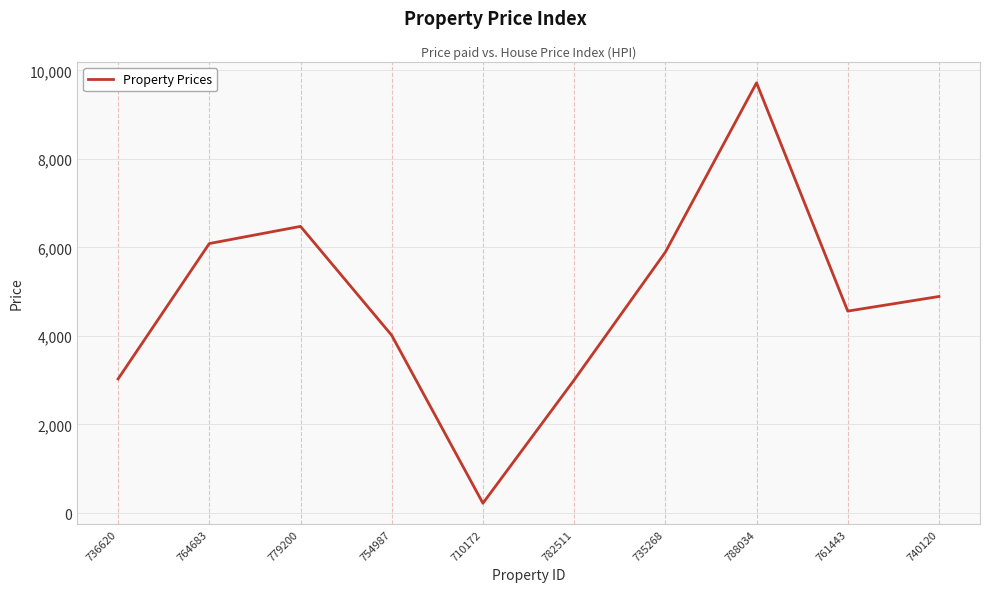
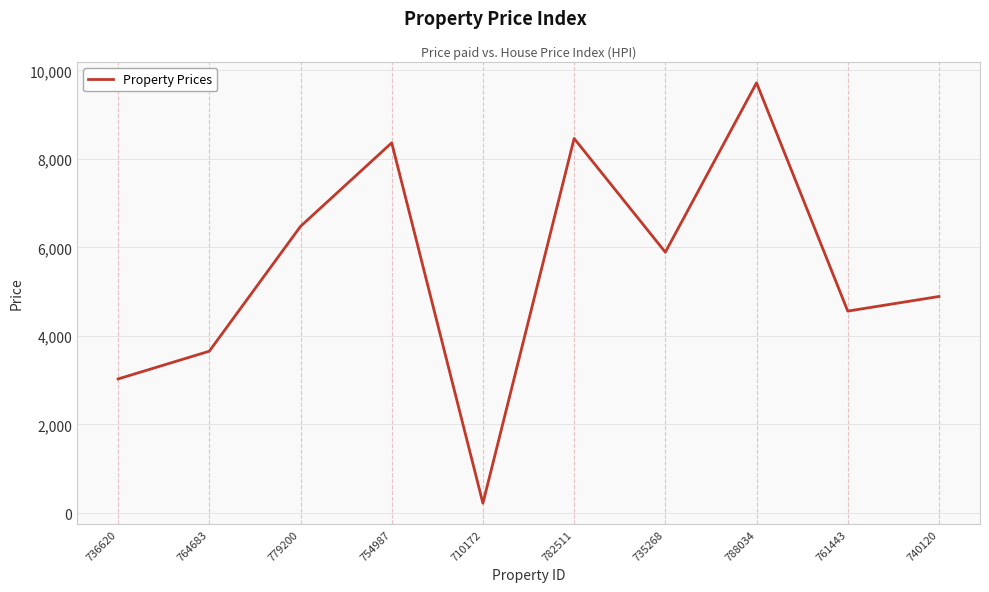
764683: 6,100 -> 3,700
754987: 4,000 -> 8,400
782511: 3,000 -> 8,500
